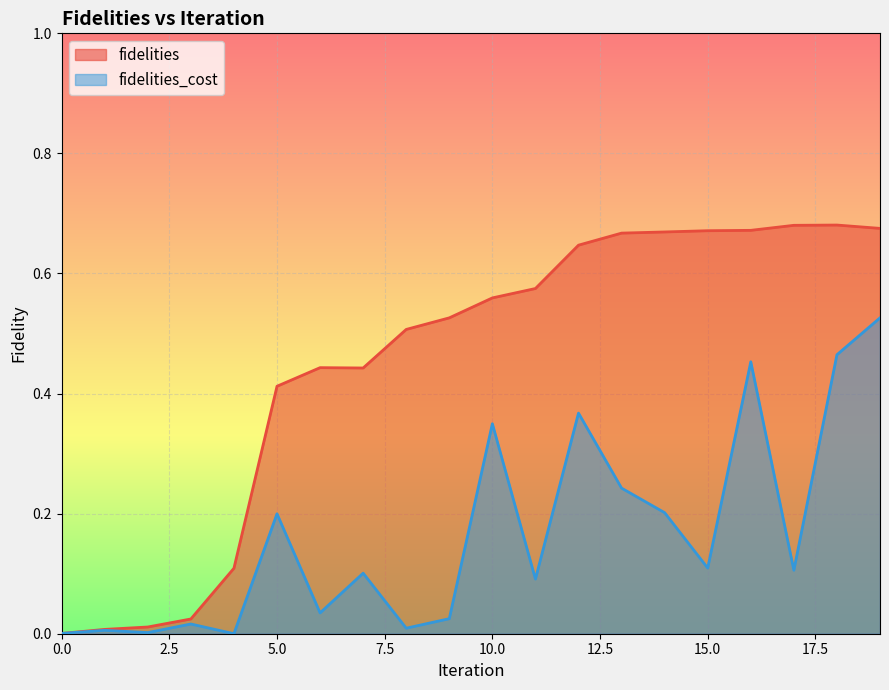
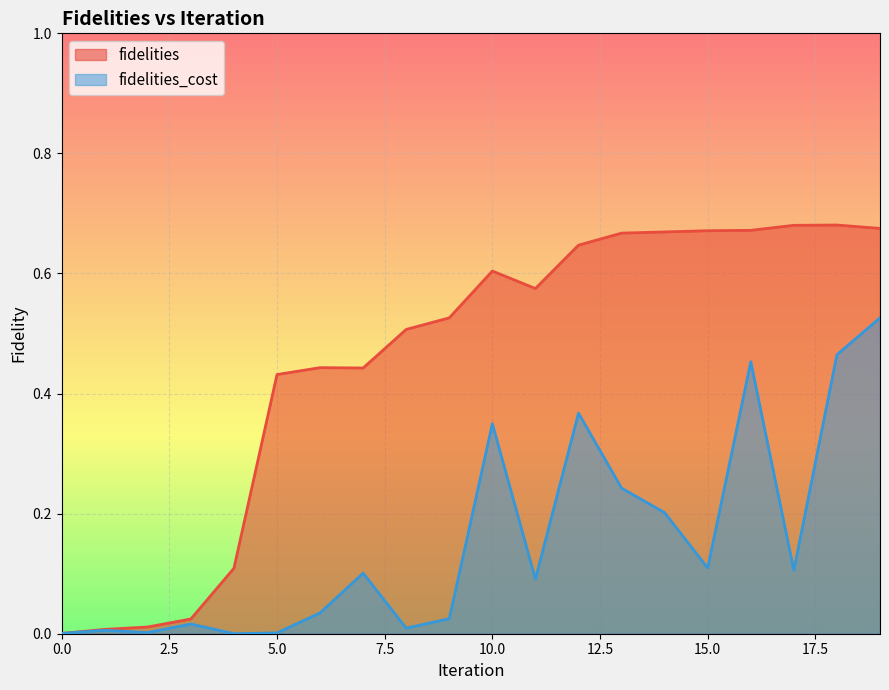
fidelities, 5.0: 0.41 -> 0.43
fidelities_cost, 5.0: 0.20 -> 0.00
fidelities, 10.0: 0.56 -> 0.60
